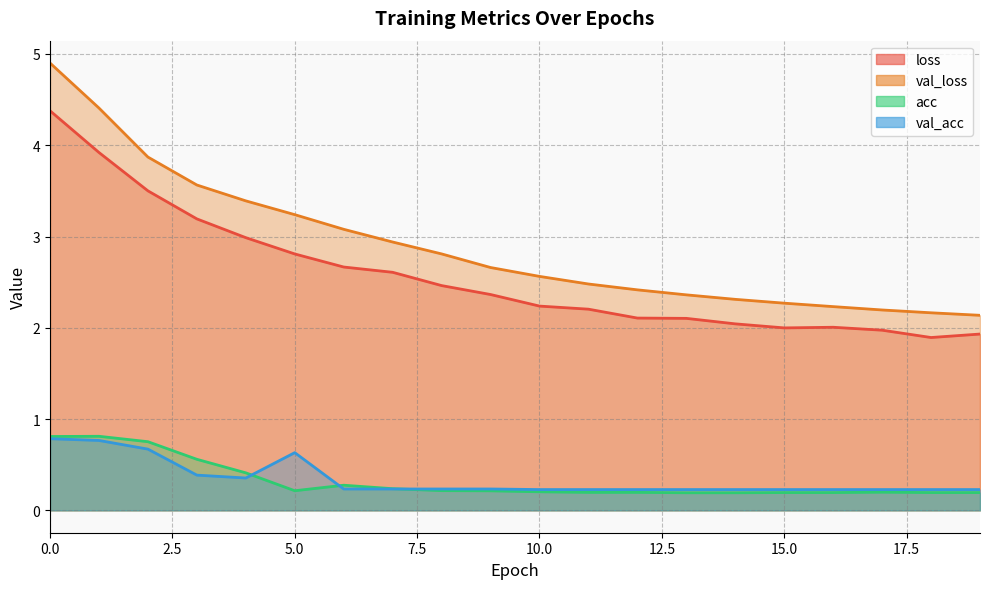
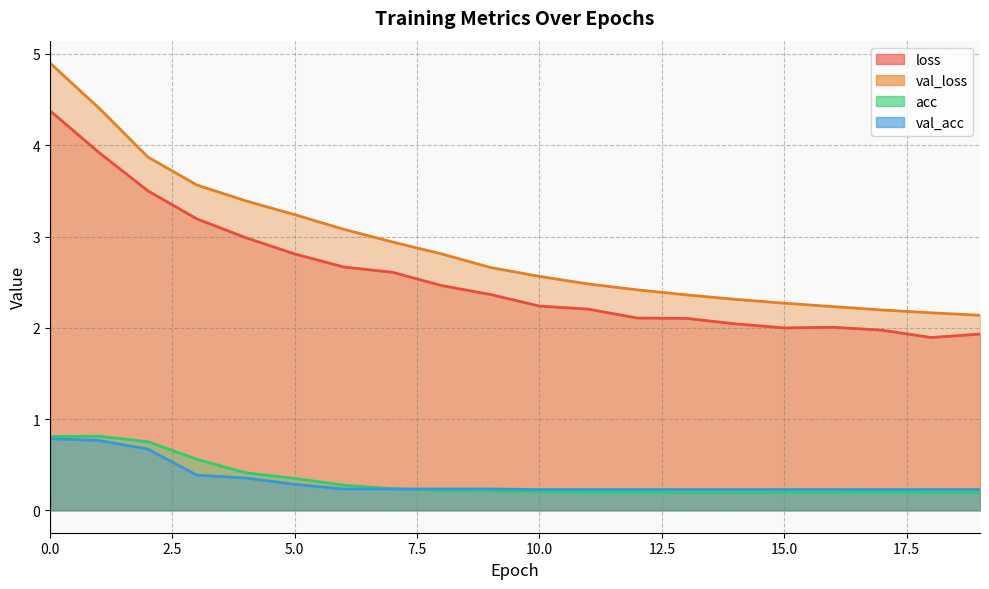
acc, 5.0: 0.2 -> 0.3
val_acc, 5.0: 0.6 -> 0.3
